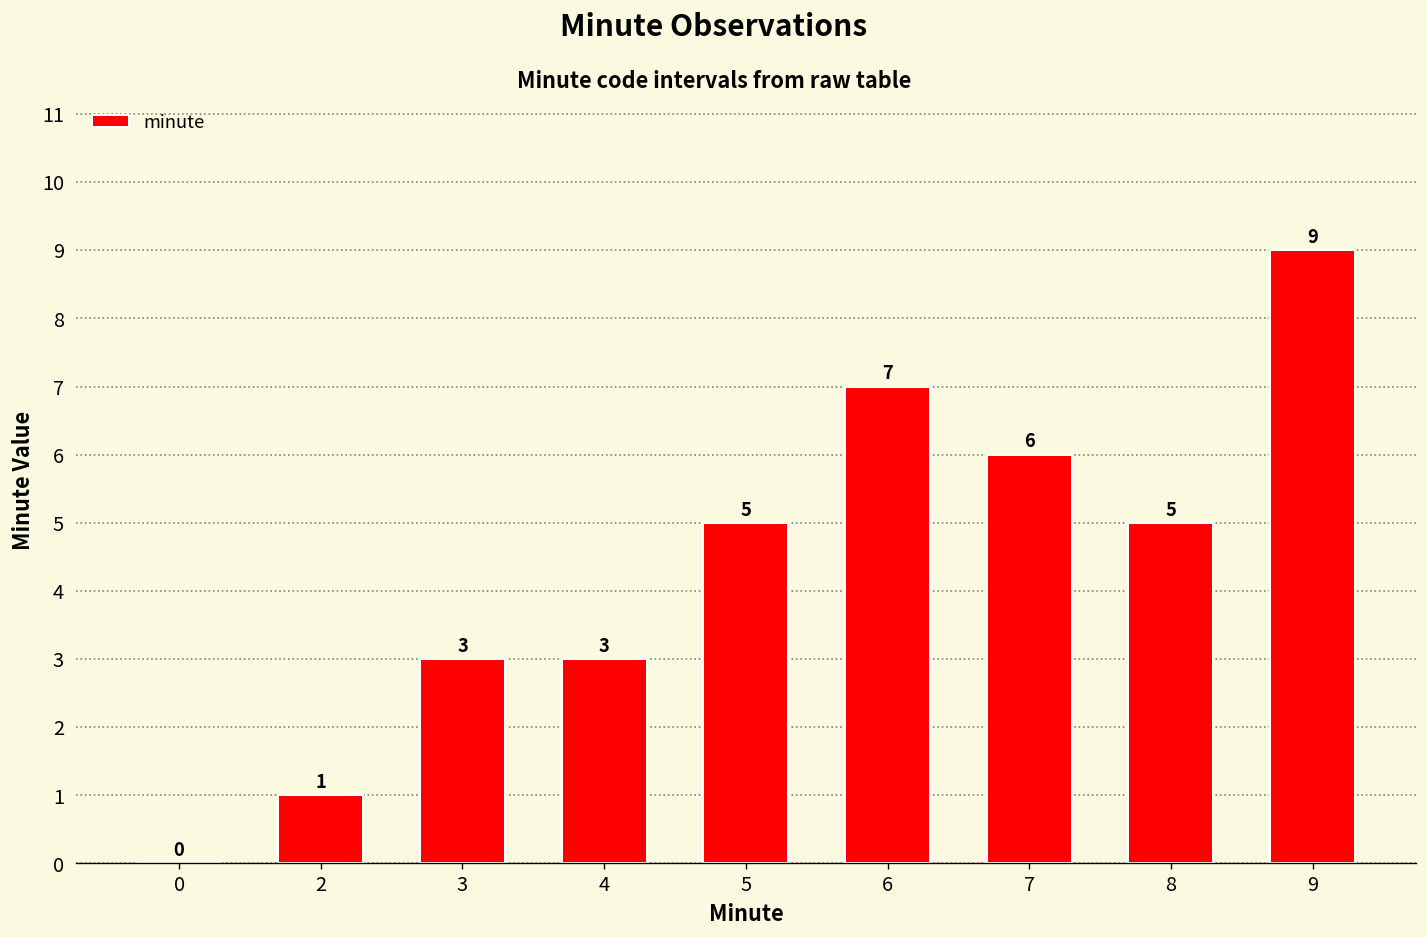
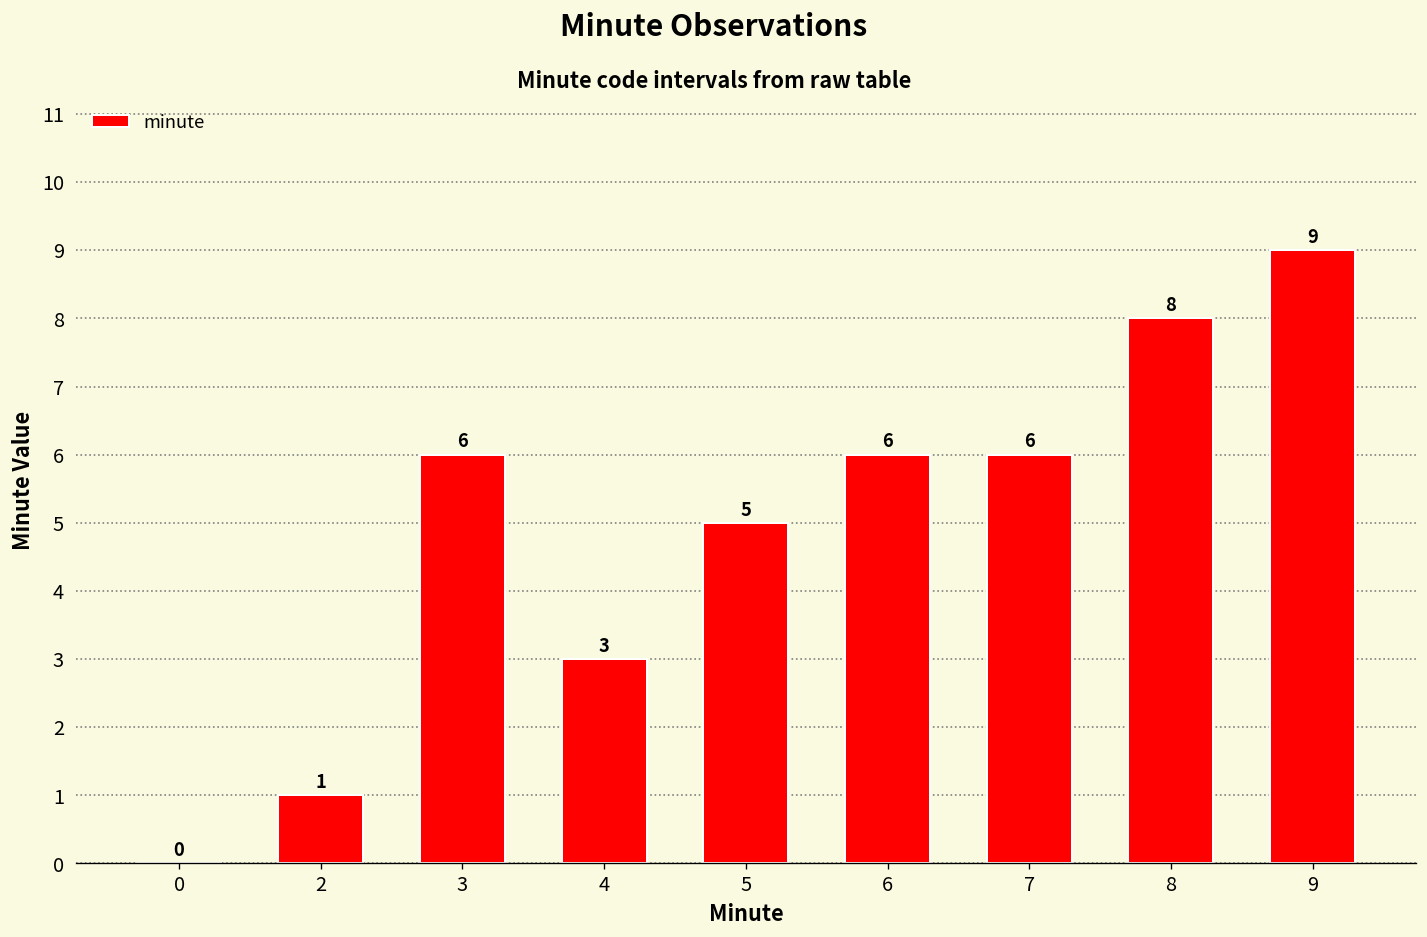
3: 3 -> 6
6: 7 -> 6
8: 5 -> 8
